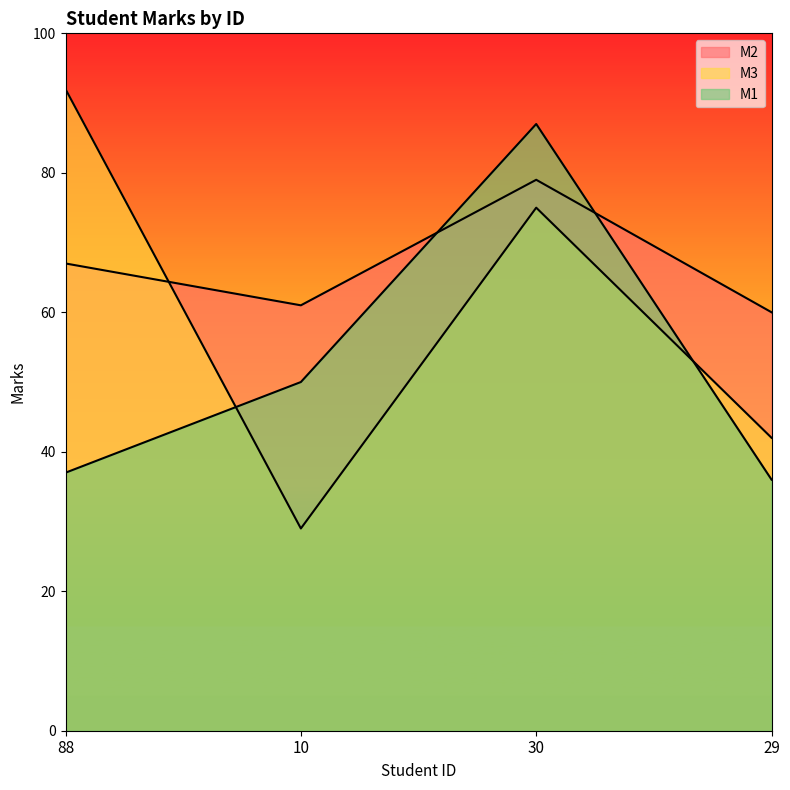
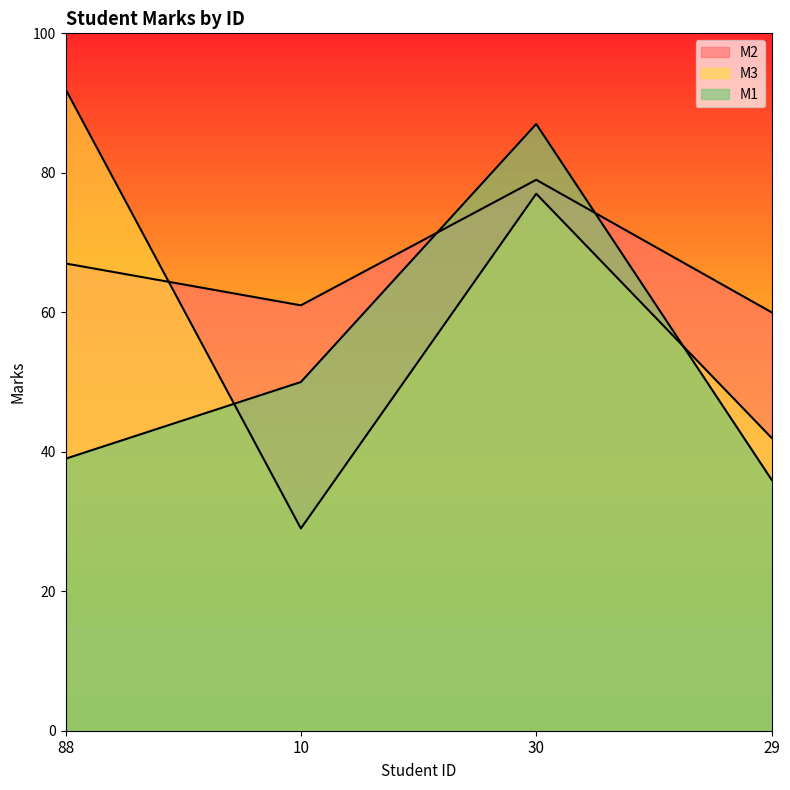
M1, 88: 37 -> 39
M3, 30: 75 -> 77
